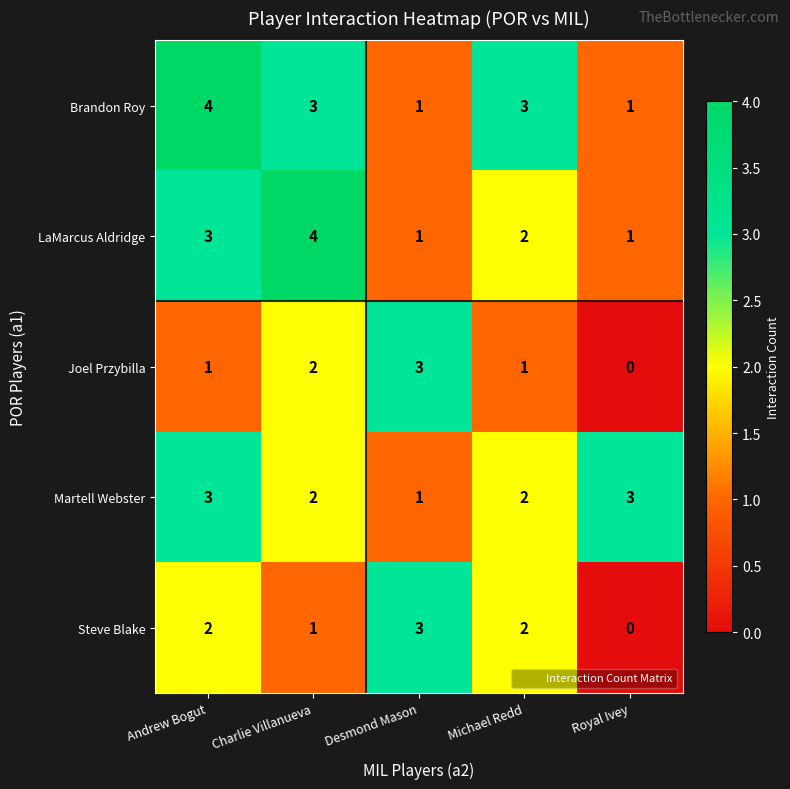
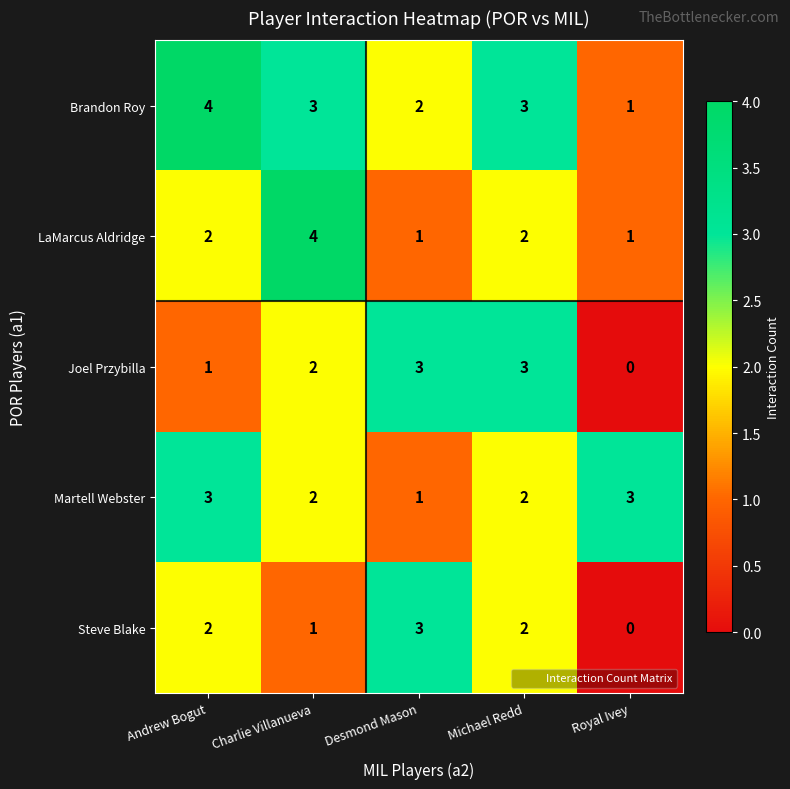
Brandon Roy, Desmond Mason: 1 -> 2
LaMarcus Aldridge, Andrew Bogut: 3 -> 2
Joel Przybilla, Michael Redd: 1 -> 3
